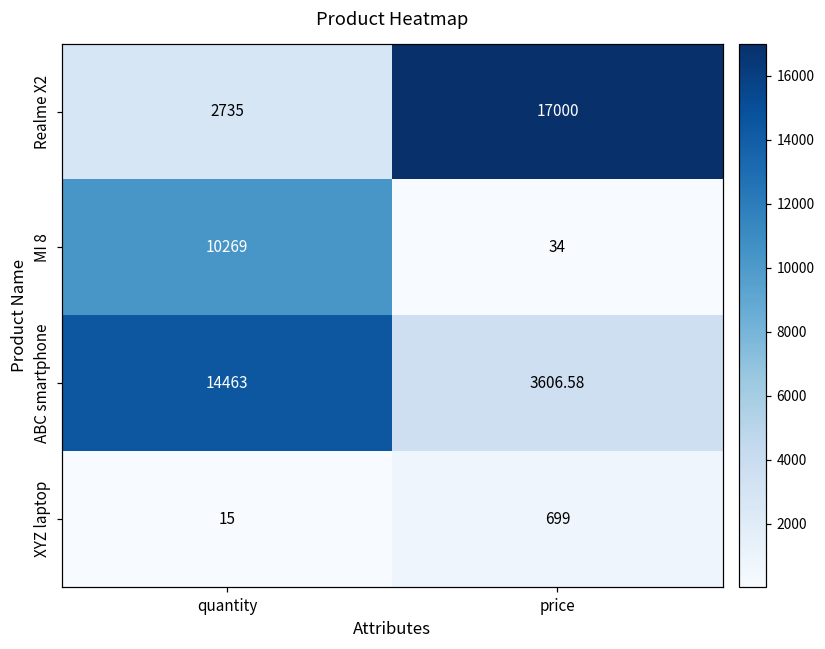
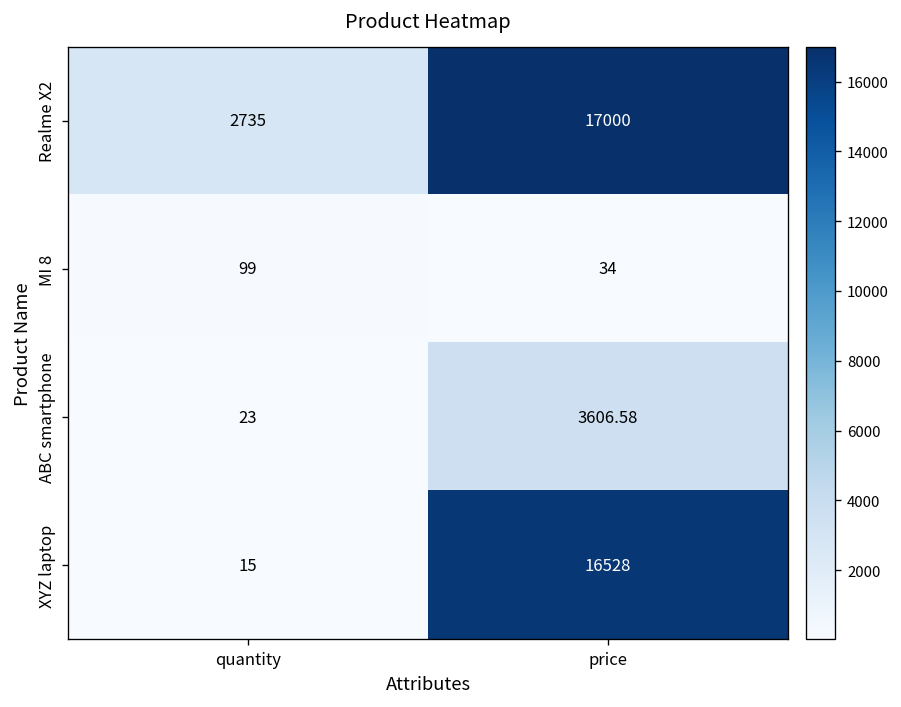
MI 8, quantity: 10269 -> 99
ABC smartphone, quantity: 14463 -> 23
XYZ laptop, price: 699 -> 16528
